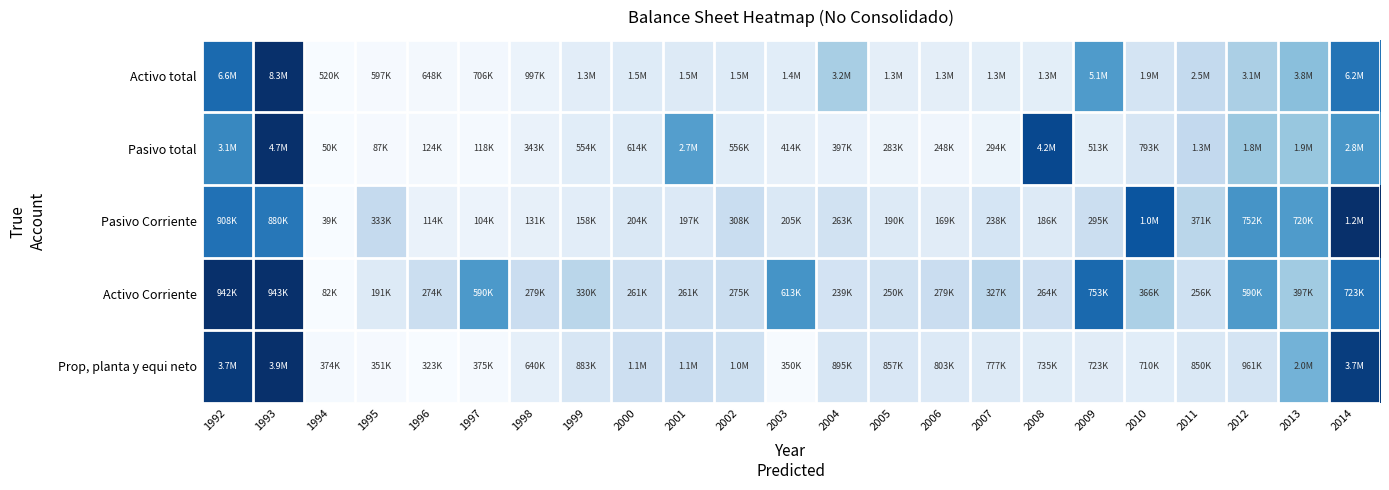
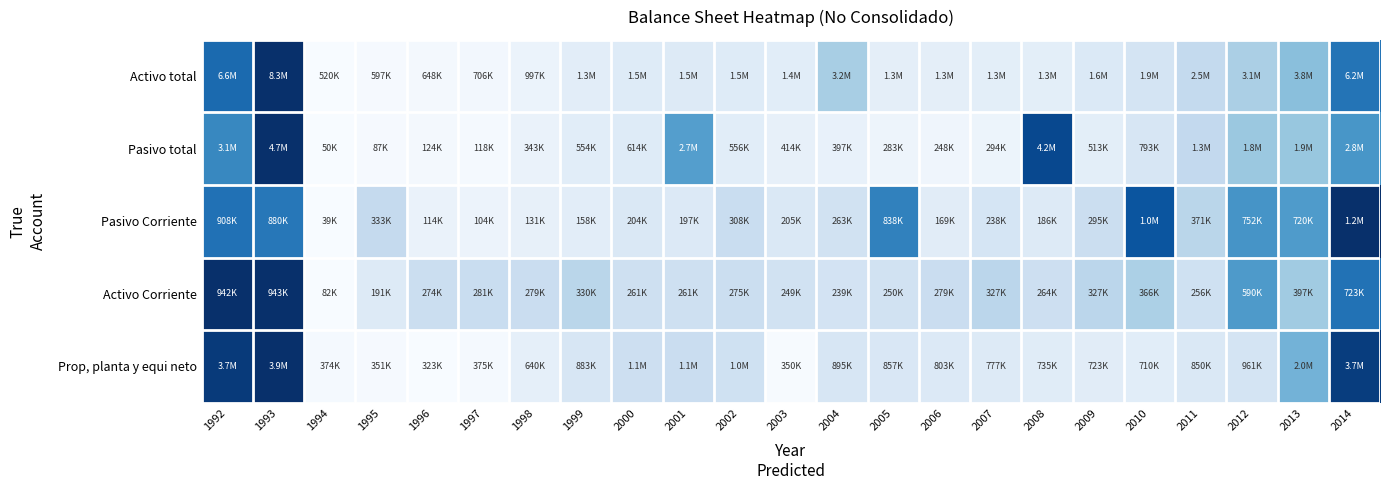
Activo total, 2009: 5.1M -> 1.6M
Pasivo Corriente, 2005: 190K -> 838K
Activo Corriente, 1997: 590K -> 281K
Activo Corriente, 2003: 613K -> 249K
Activo Corriente, 2009: 753K -> 327K
